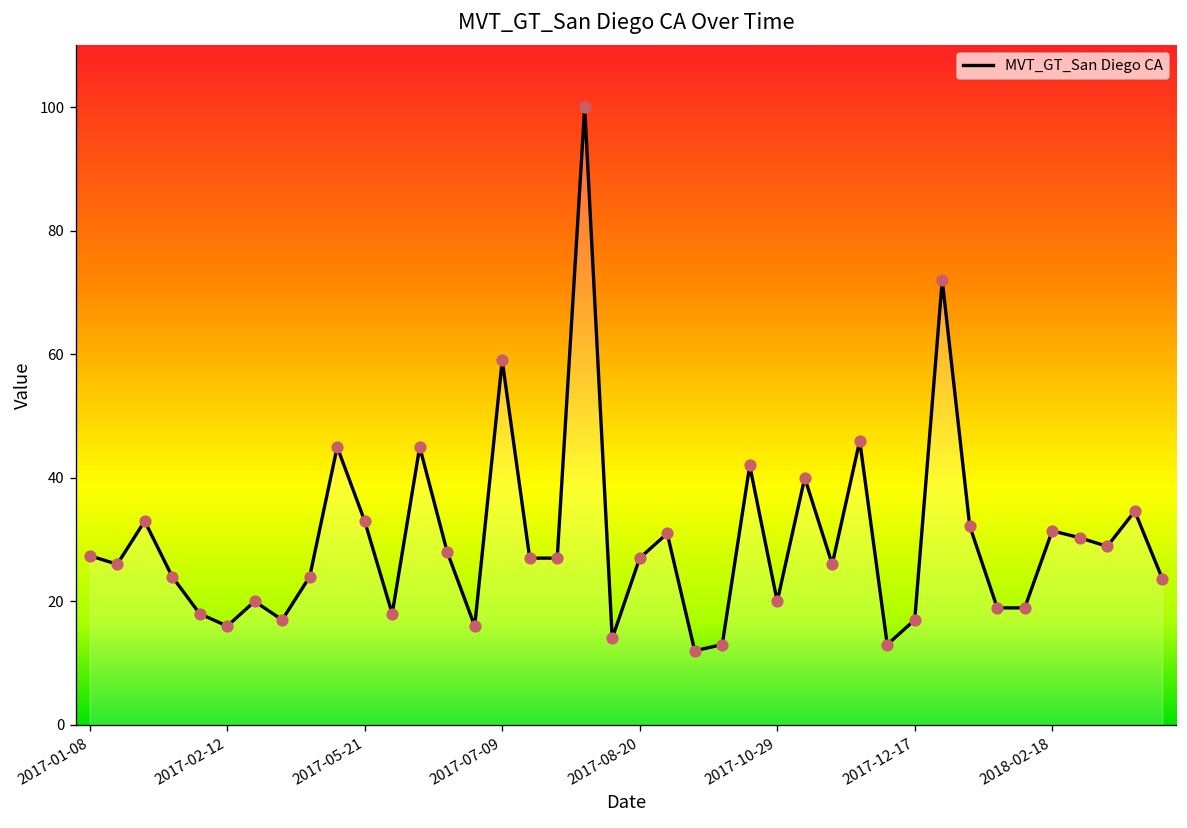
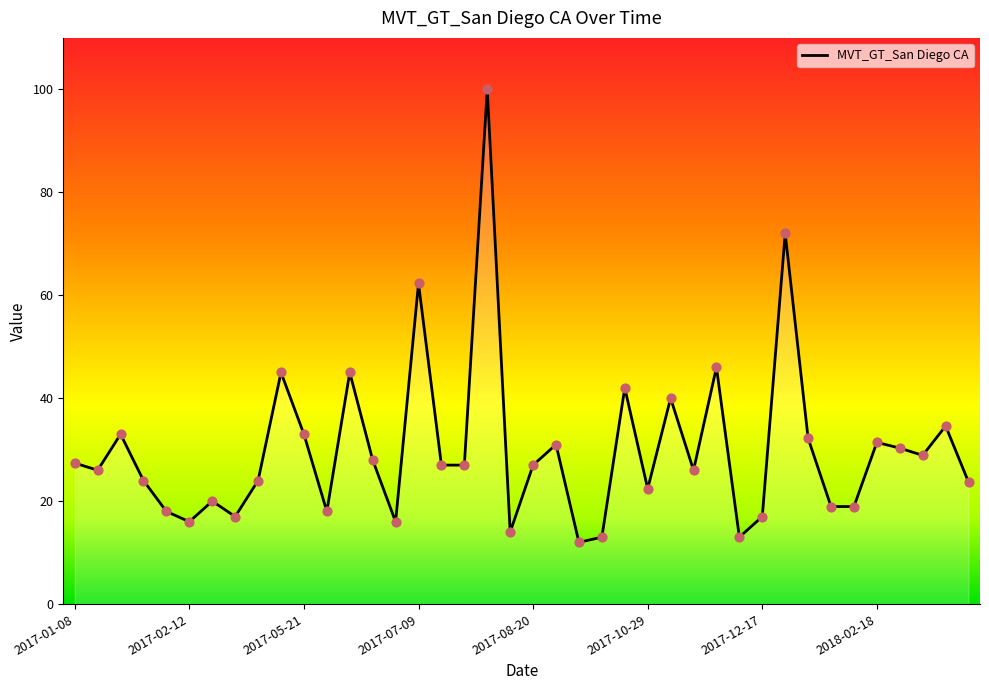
2017-07-09: 59 -> 62
2017-10-29: 20 -> 22
